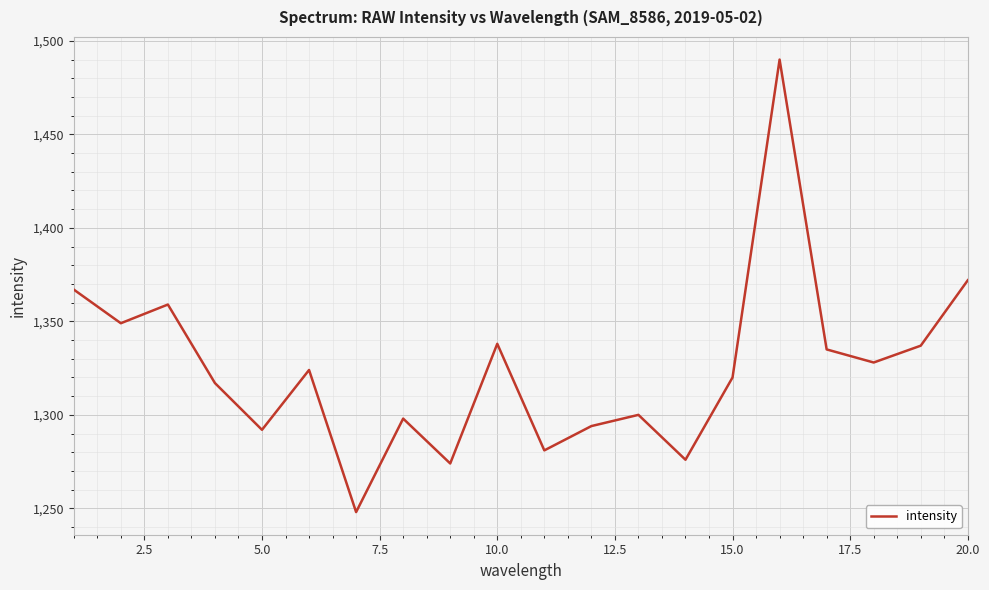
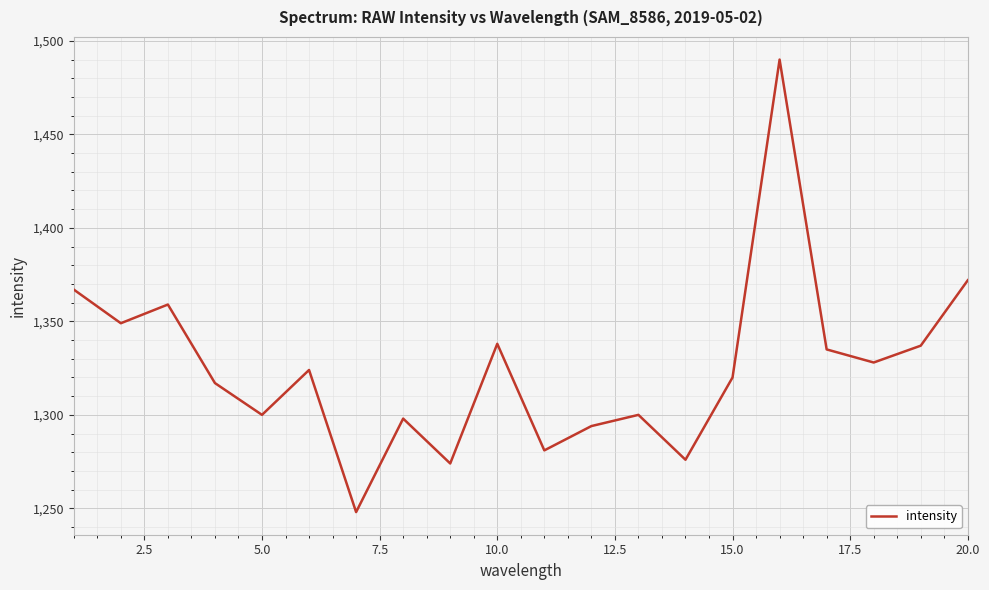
5.0: 1,292 -> 1,300
